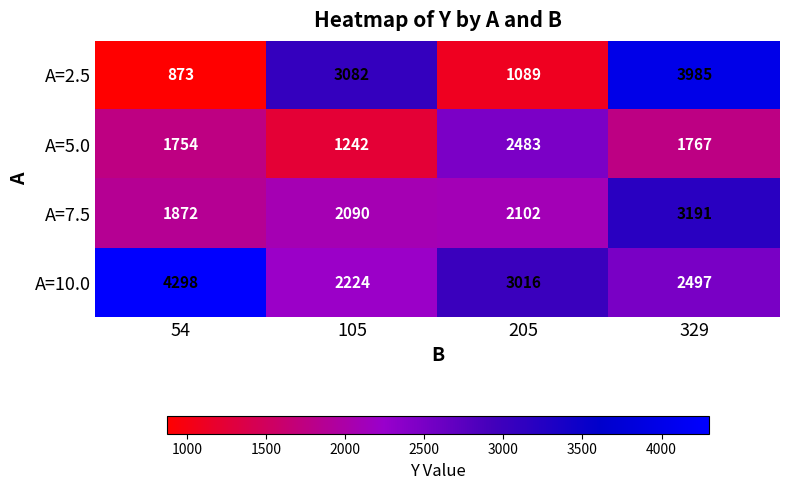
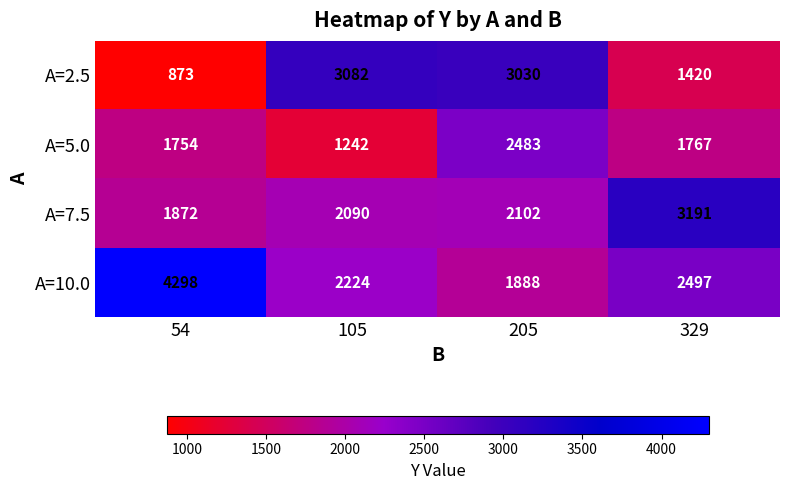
A=2.5, 205: 1089 -> 3030
A=2.5, 329: 3985 -> 1420
A=10.0, 205: 3016 -> 1888
